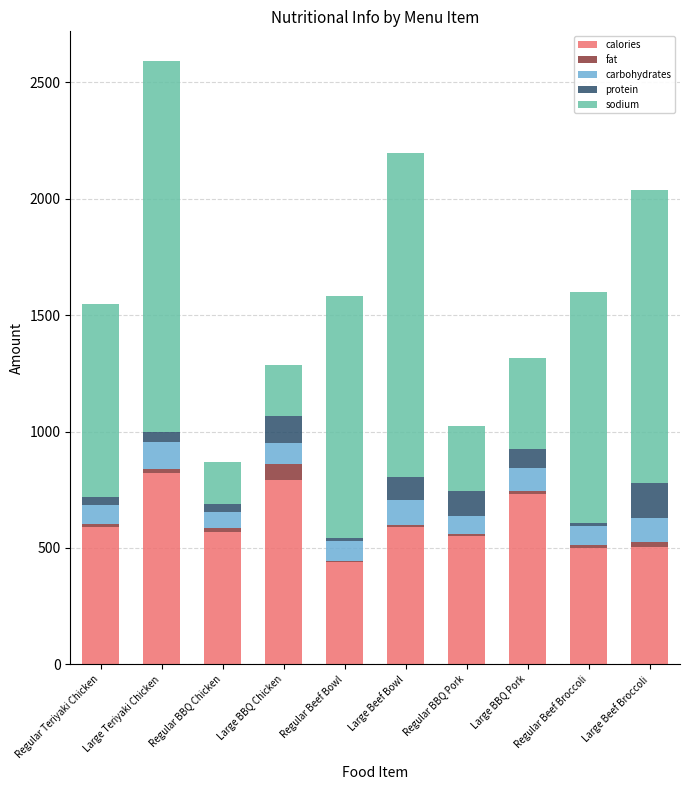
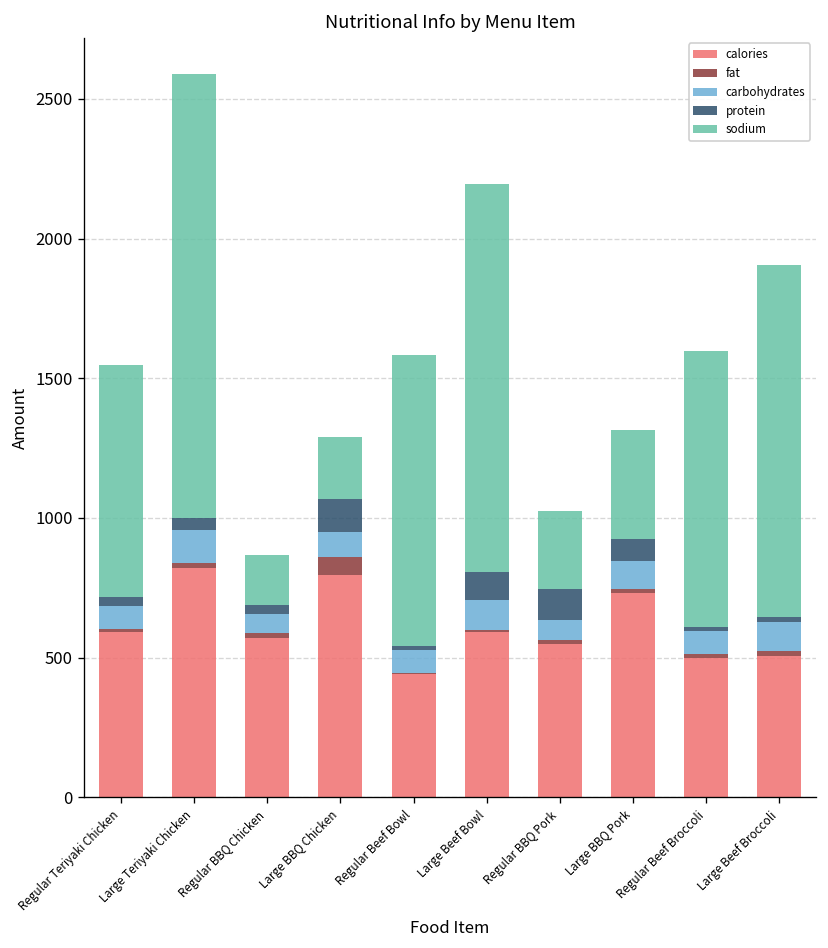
protein, Large Beef Broccoli: 150 -> 20
